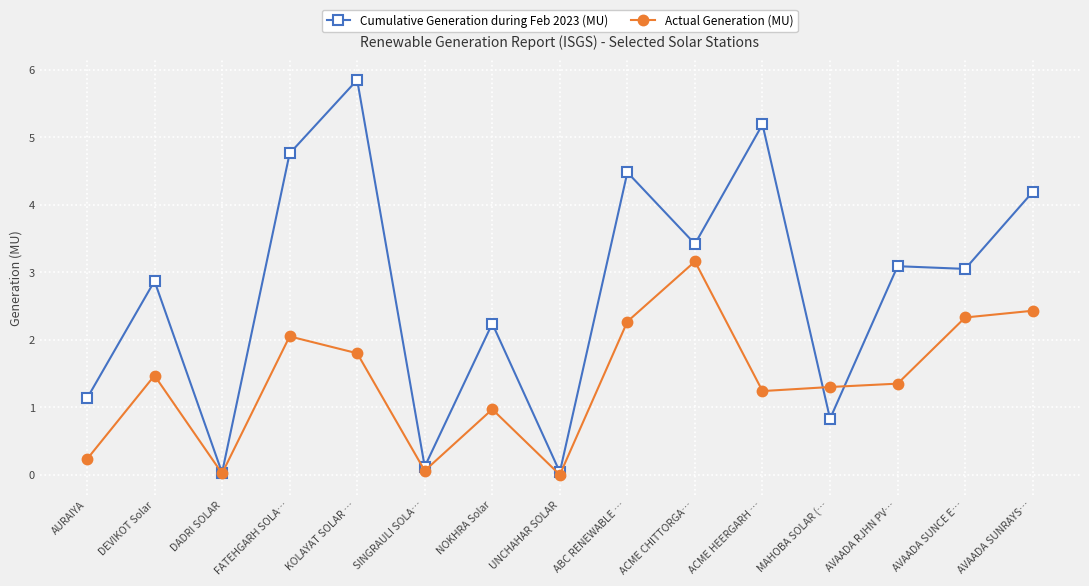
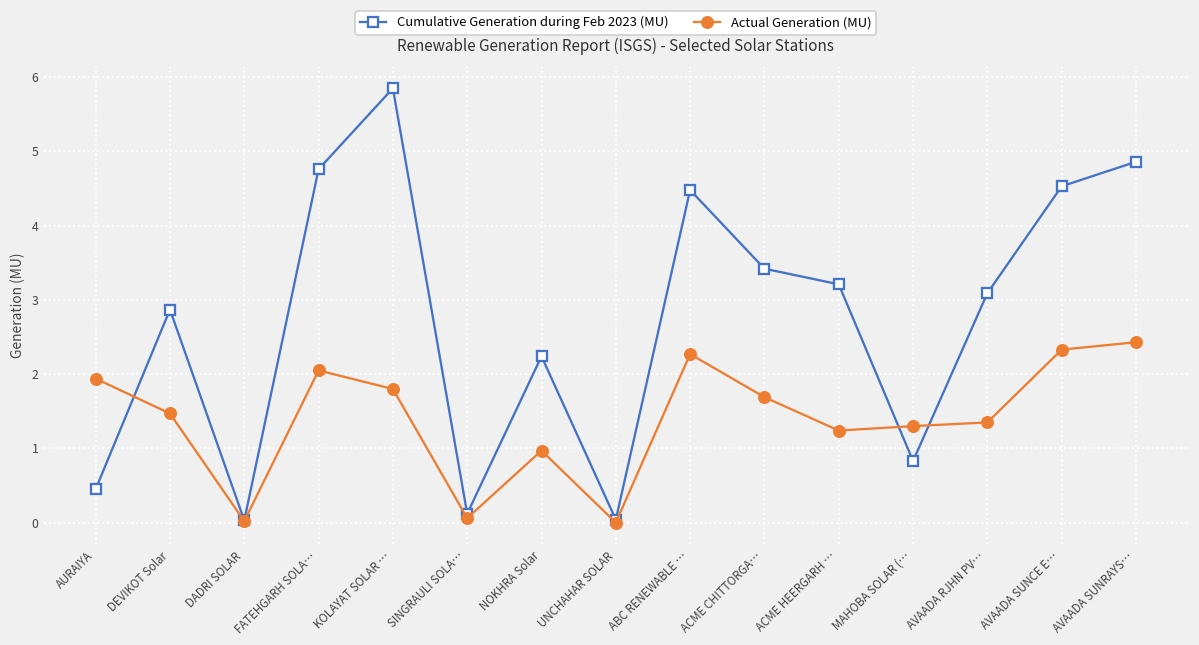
Cumulative Generation during Feb 2023 (MU), AURAIYA: 1.1 -> 0.5
Actual Generation (MU), AURAIYA: 0.2 -> 1.9
Actual Generation (MU), ACME CHITTORGA…: 3.2 -> 1.7
Cumulative Generation during Feb 2023 (MU), ACME HEERGARH …: 5.2 -> 3.2
Cumulative Generation during Feb 2023 (MU), AVAADA SUNCE E…: 3.1 -> 4.5
Cumulative Generation during Feb 2023 (MU), AVAADA SUNRAYS…: 4.2 -> 4.9
